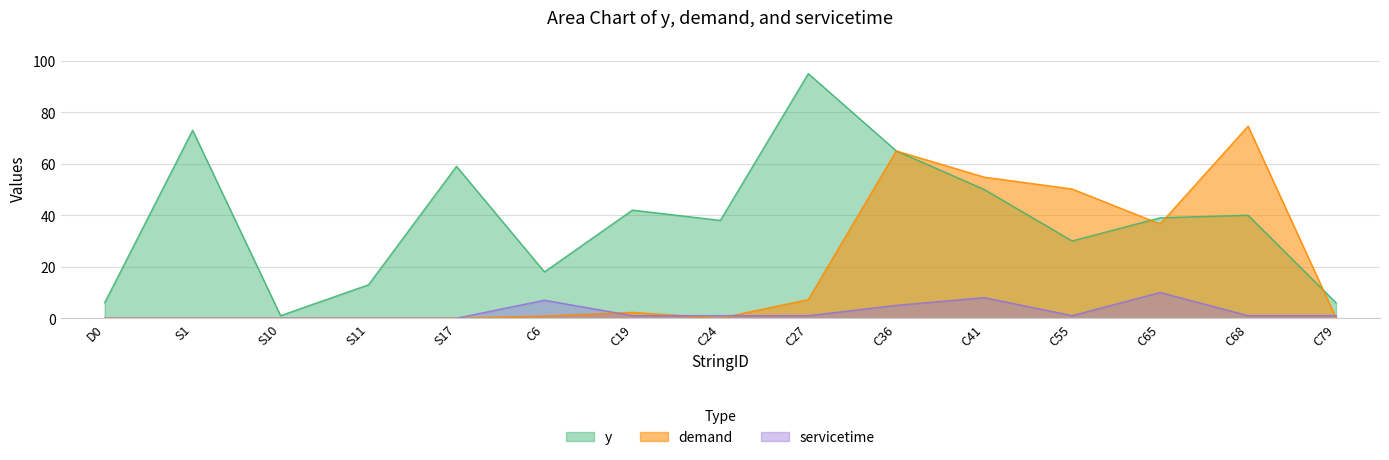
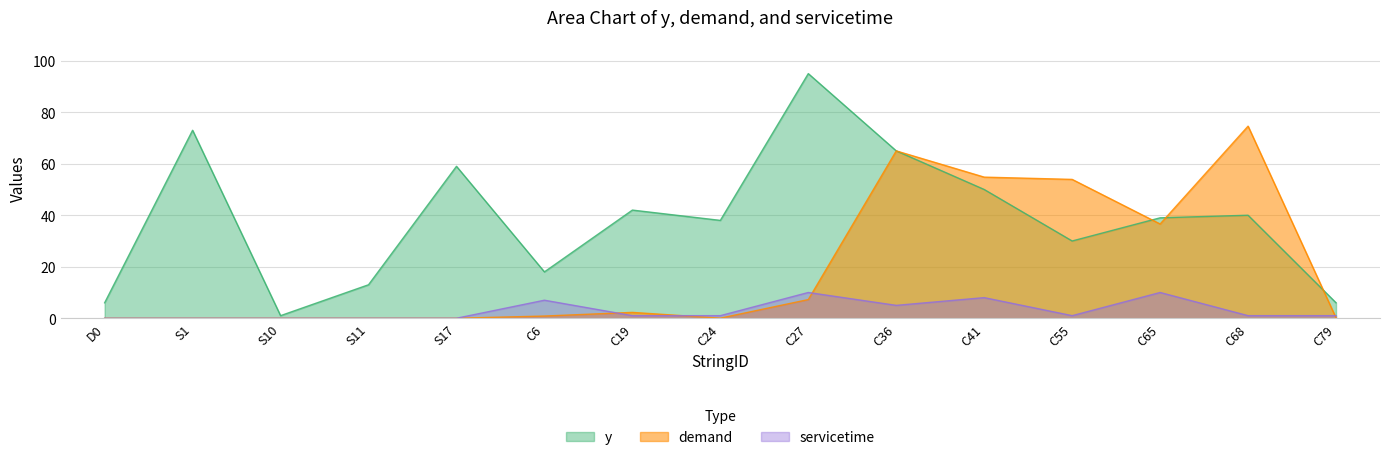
servicetime, C27: 1 -> 10
demand, C55: 50 -> 54
